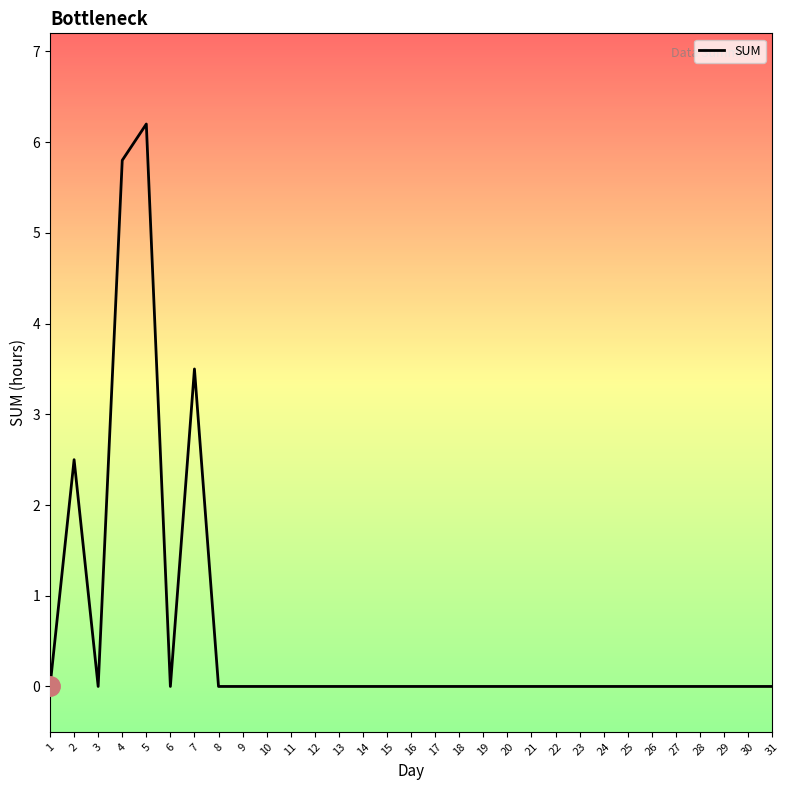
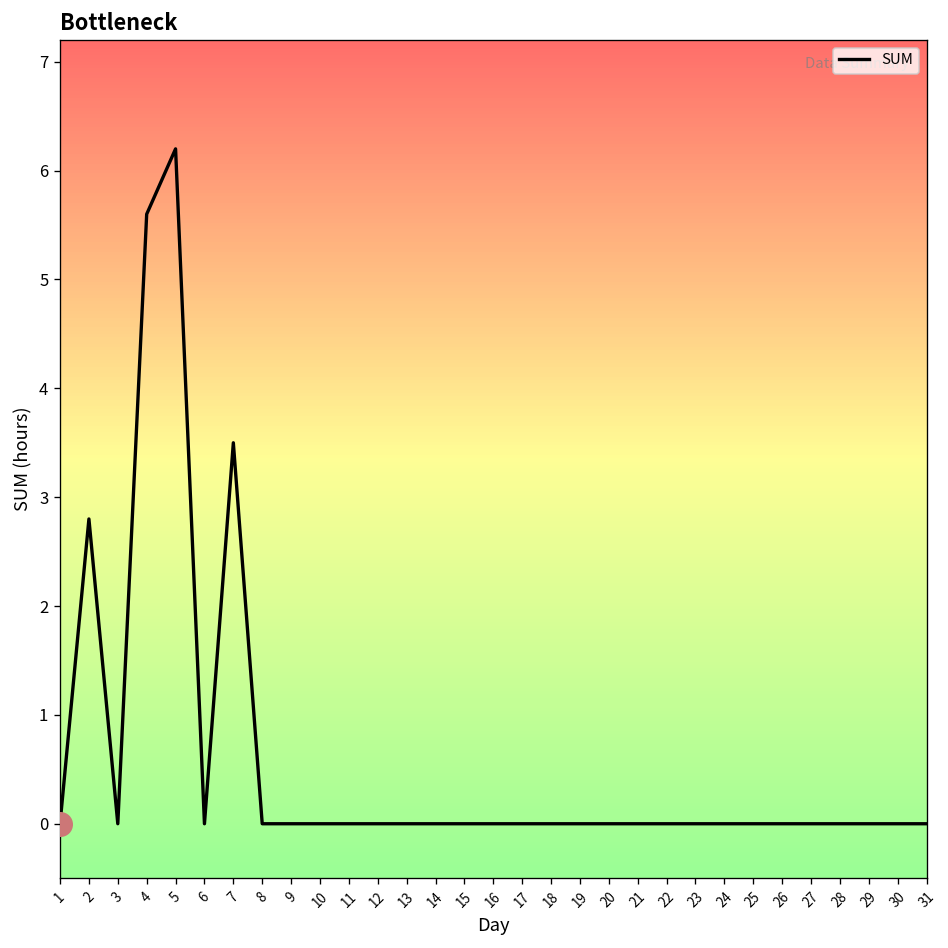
SUM, 2: 2.5 -> 2.8
SUM, 4: 5.8 -> 5.6
